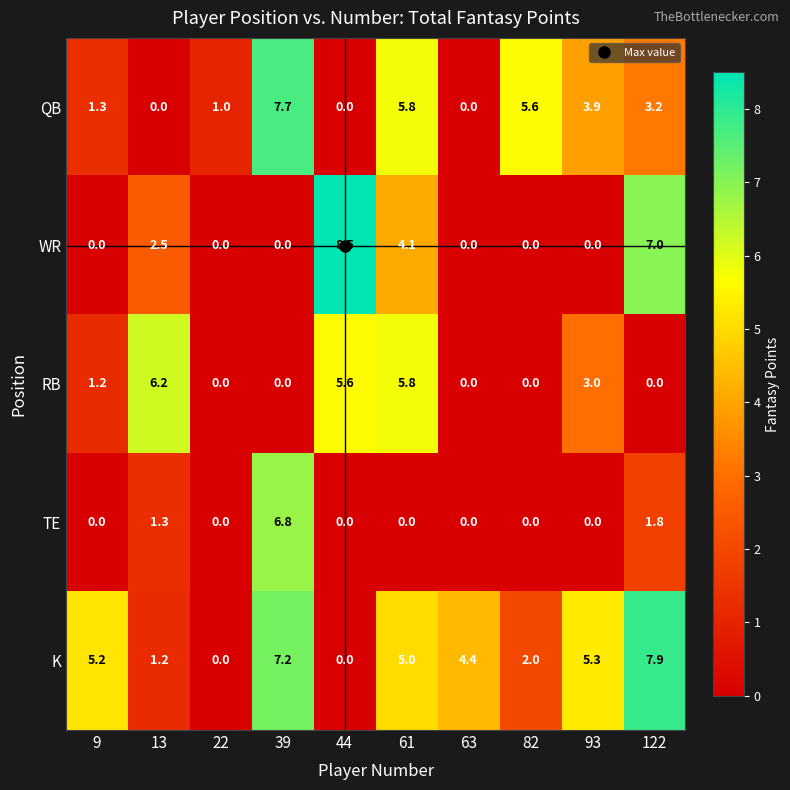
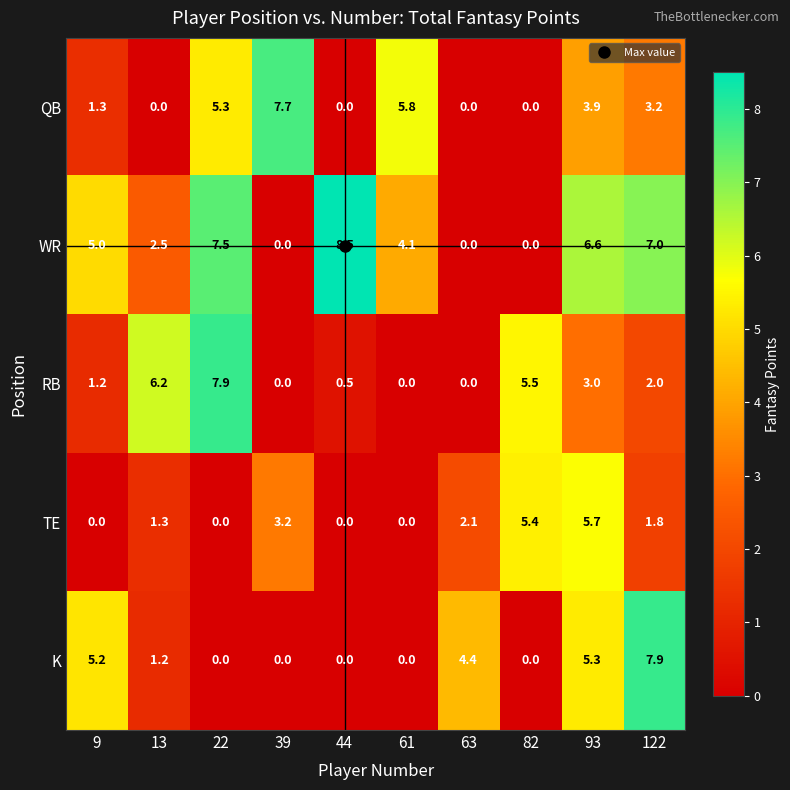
QB, 22: 1.0 -> 5.3
QB, 82: 5.6 -> 0.0
WR, 9: 0.0 -> 5.0
WR, 22: 0.0 -> 7.5
WR, 93: 0.0 -> 6.6
RB, 22: 0.0 -> 7.9
RB, 44: 5.6 -> 0.5
RB, 61: 5.8 -> 0.0
RB, 82: 0.0 -> 5.5
RB, 122: 0.0 -> 2.0
TE, 39: 6.8 -> 3.2
TE, 63: 0.0 -> 2.1
TE, 82: 0.0 -> 5.4
TE, 93: 0.0 -> 5.7
K, 39: 7.2 -> 0.0
K, 61: 5.0 -> 0.0
K, 82: 2.0 -> 0.0
